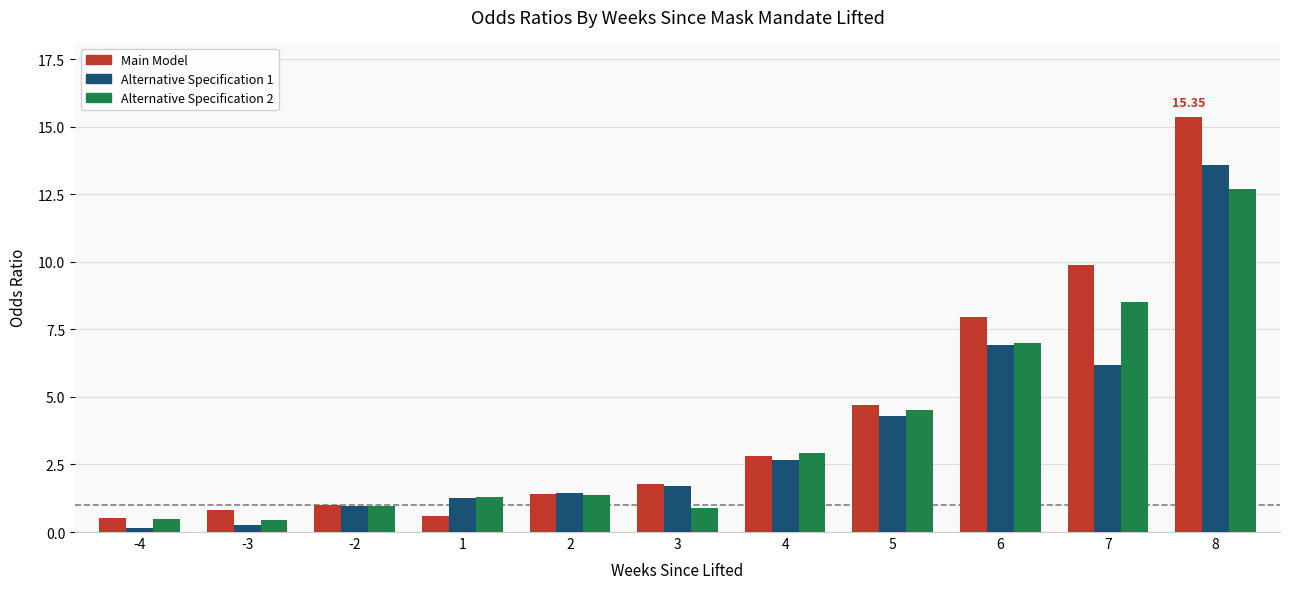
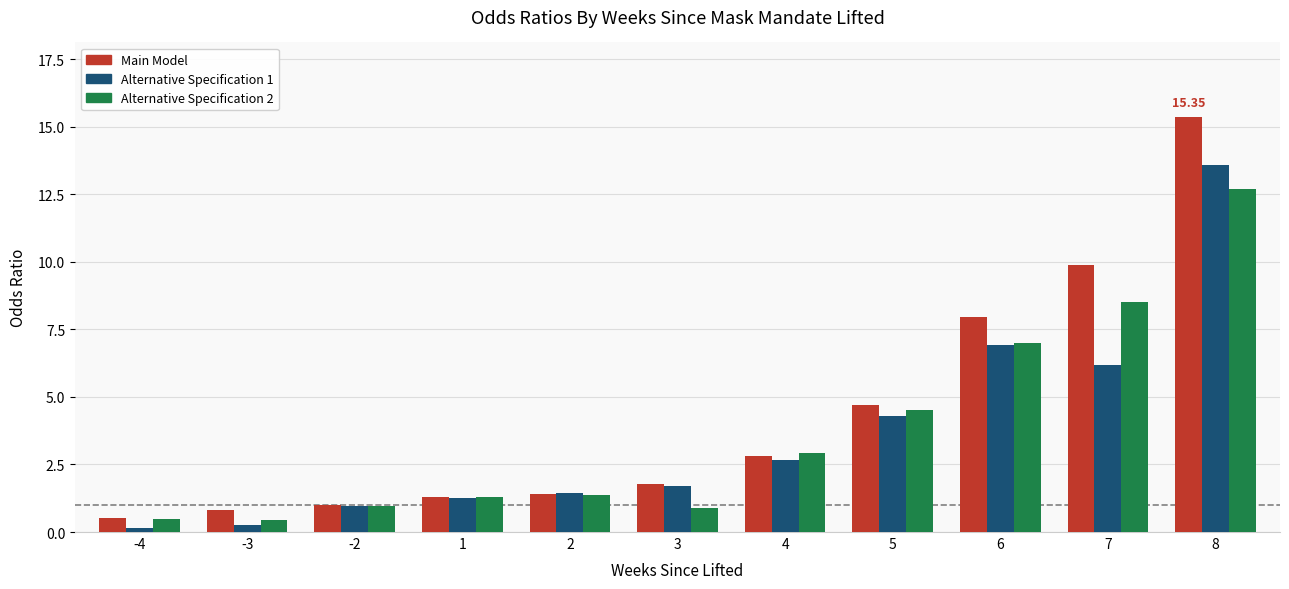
Main Model, 1: 0.6 -> 1.3
